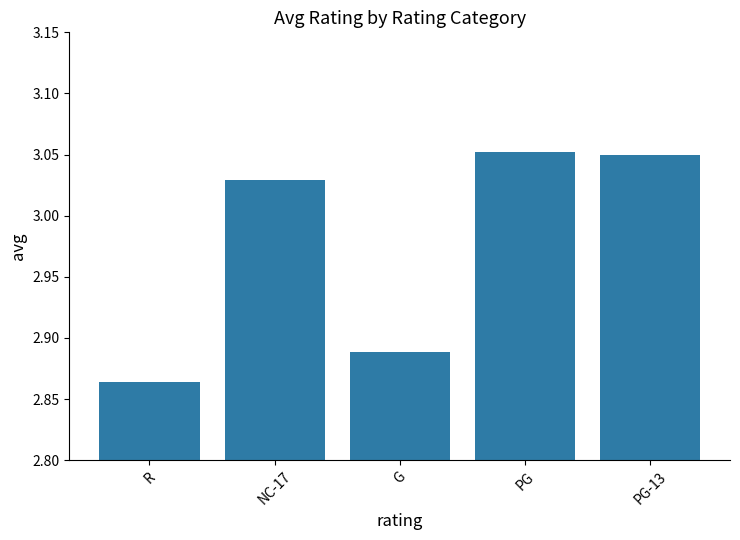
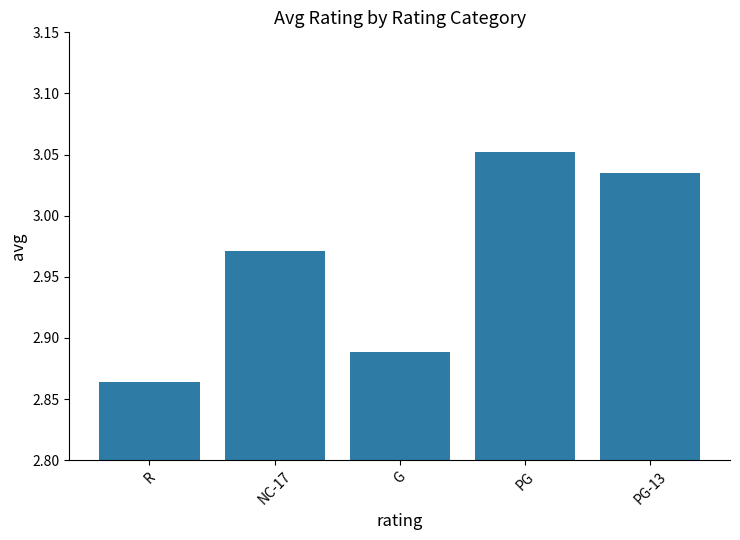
NC-17: 3.029 -> 2.971
PG-13: 3.049 -> 3.035
